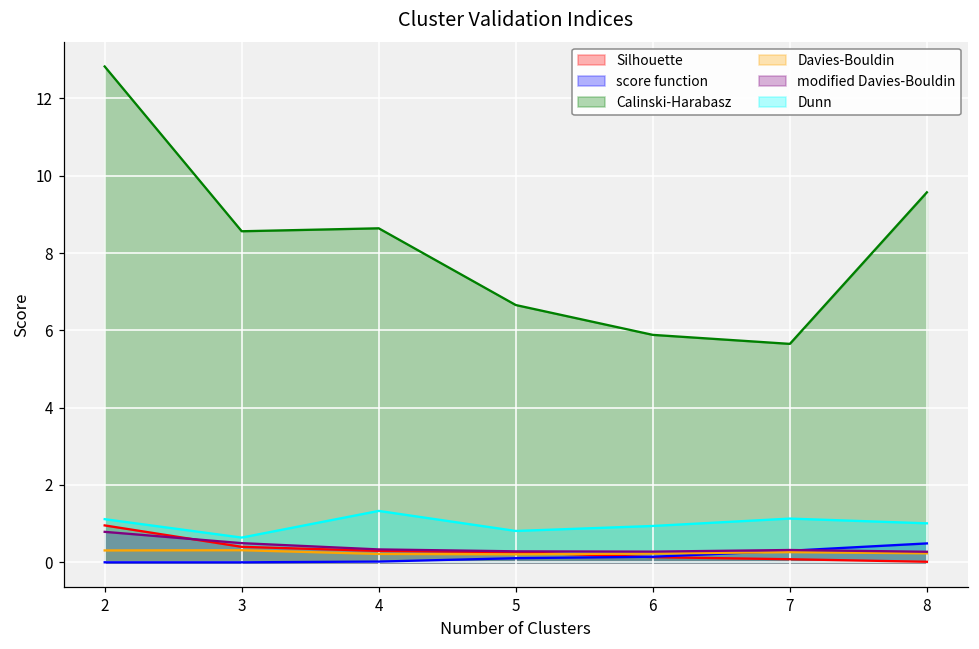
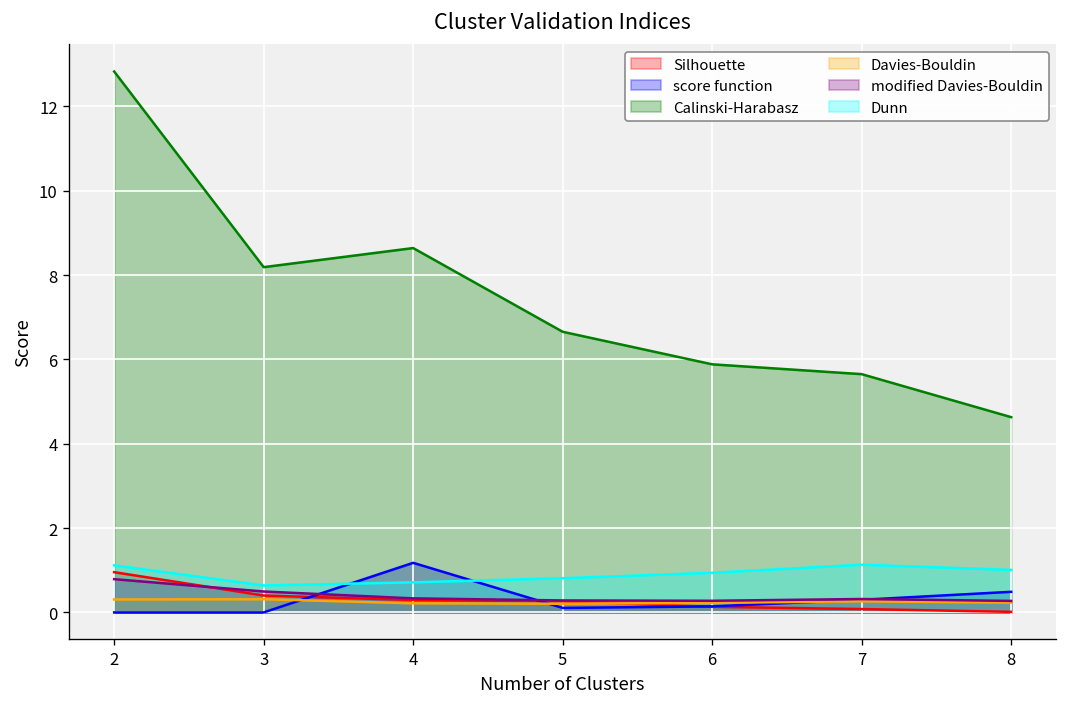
Calinski-Harabasz, 3: 8.6 -> 8.2
score function, 4: 0.0 -> 1.2
Dunn, 4: 1.3 -> 0.7
Calinski-Harabasz, 8: 9.6 -> 4.6
